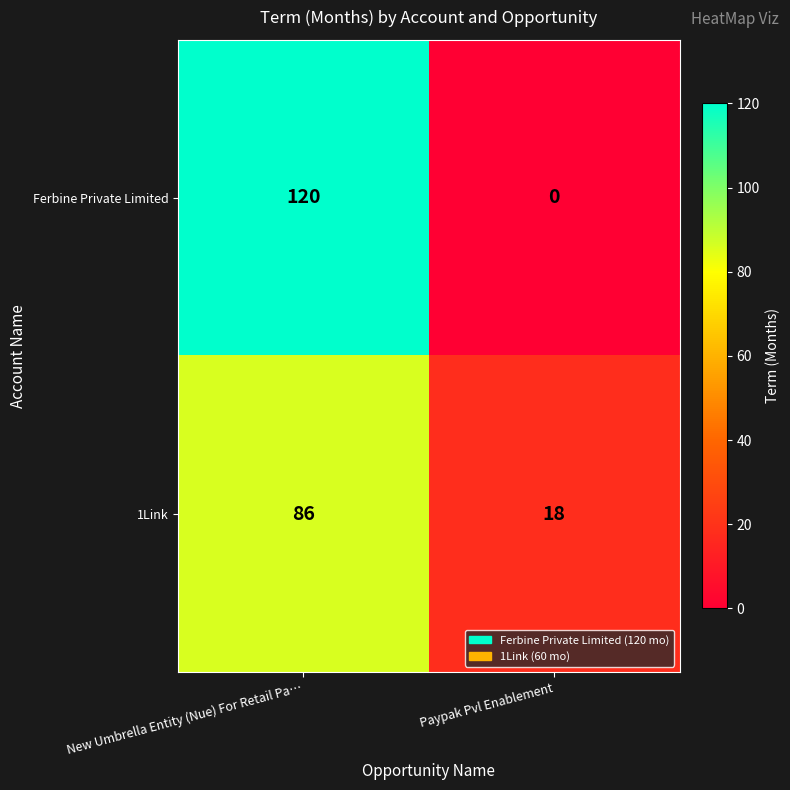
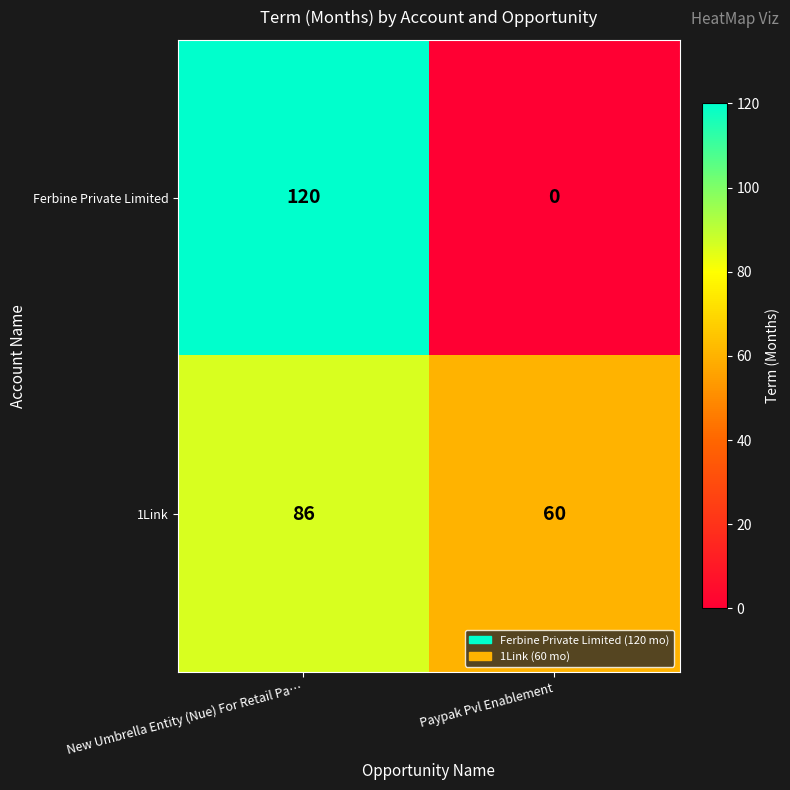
1Link, Paypak Pvl Enablement: 18 -> 60
